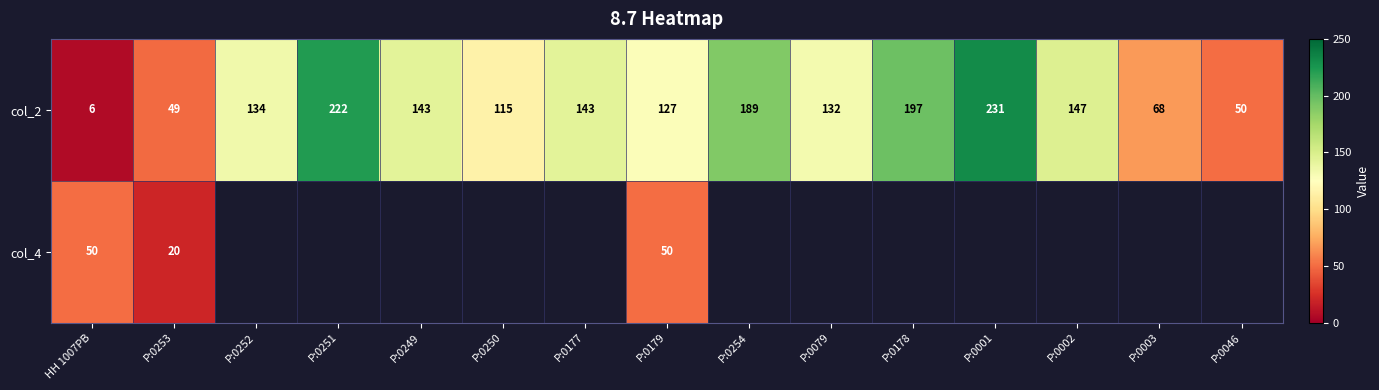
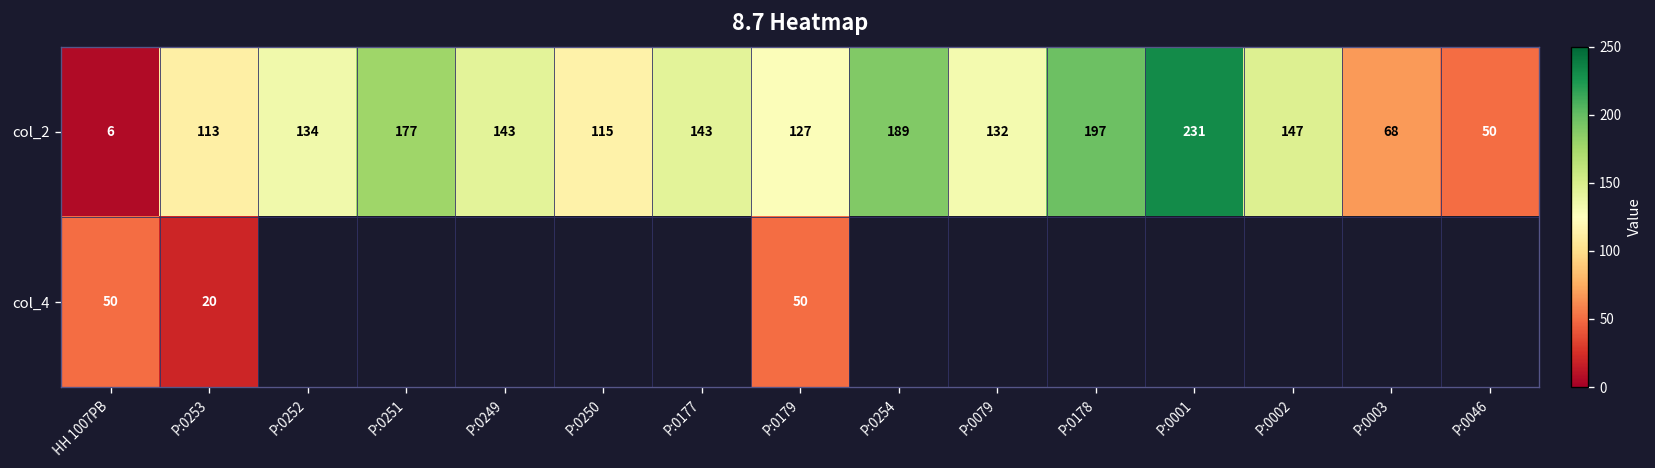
col_2, P:0253: 49 -> 113
col_2, P:0251: 222 -> 177
